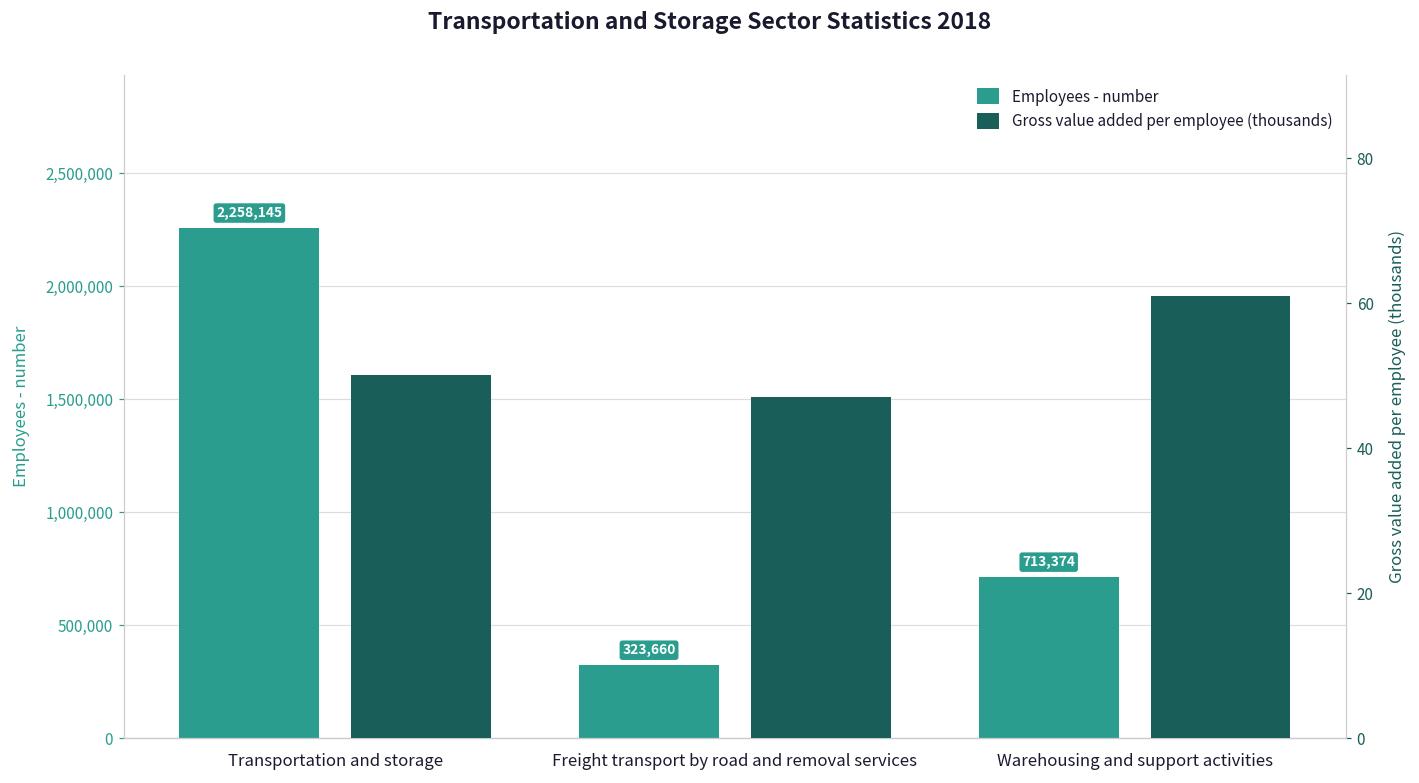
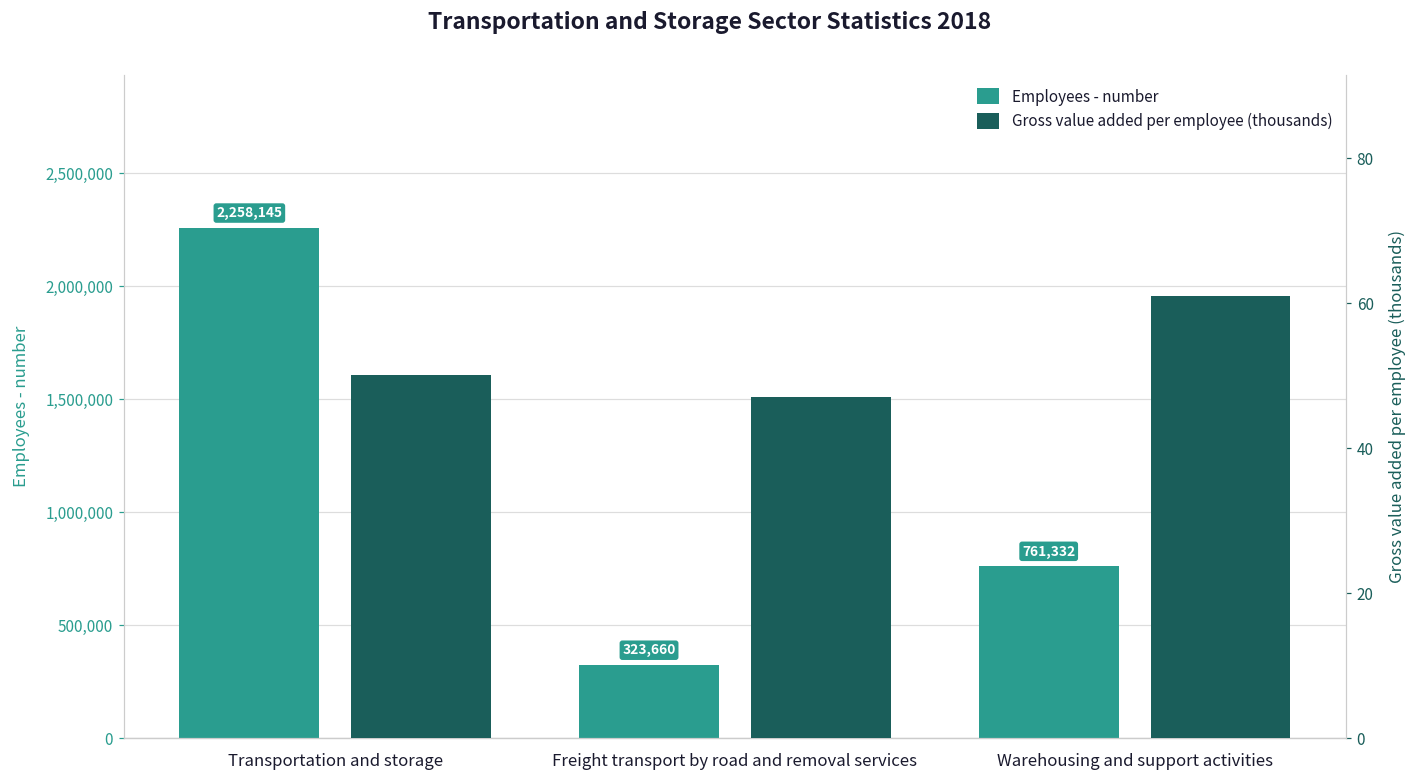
Employees - number, Warehousing and support activities: 713,374 -> 761,332
